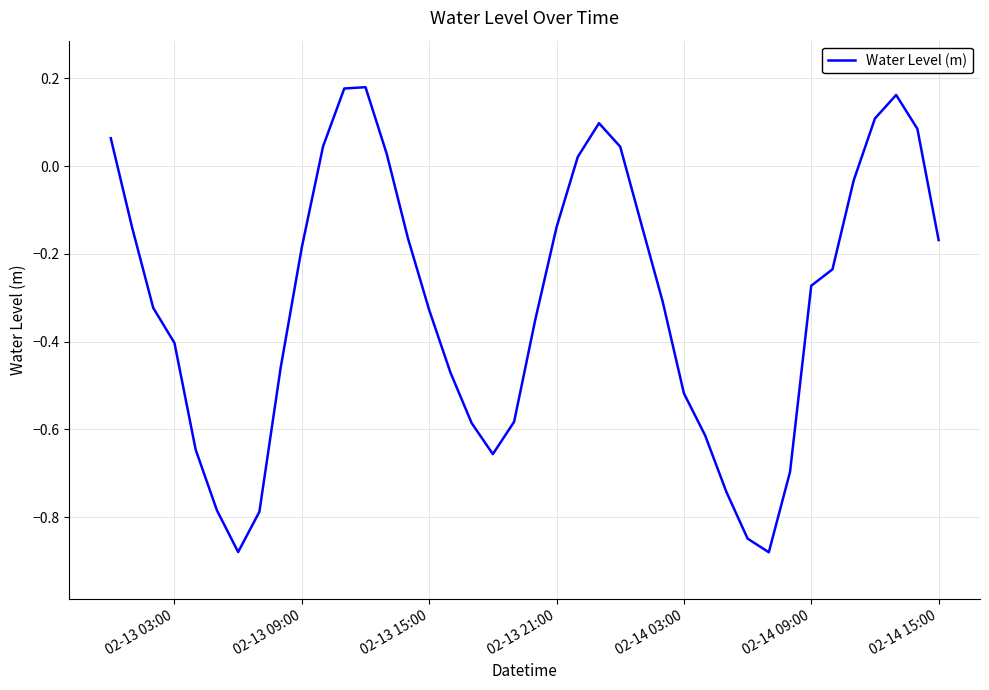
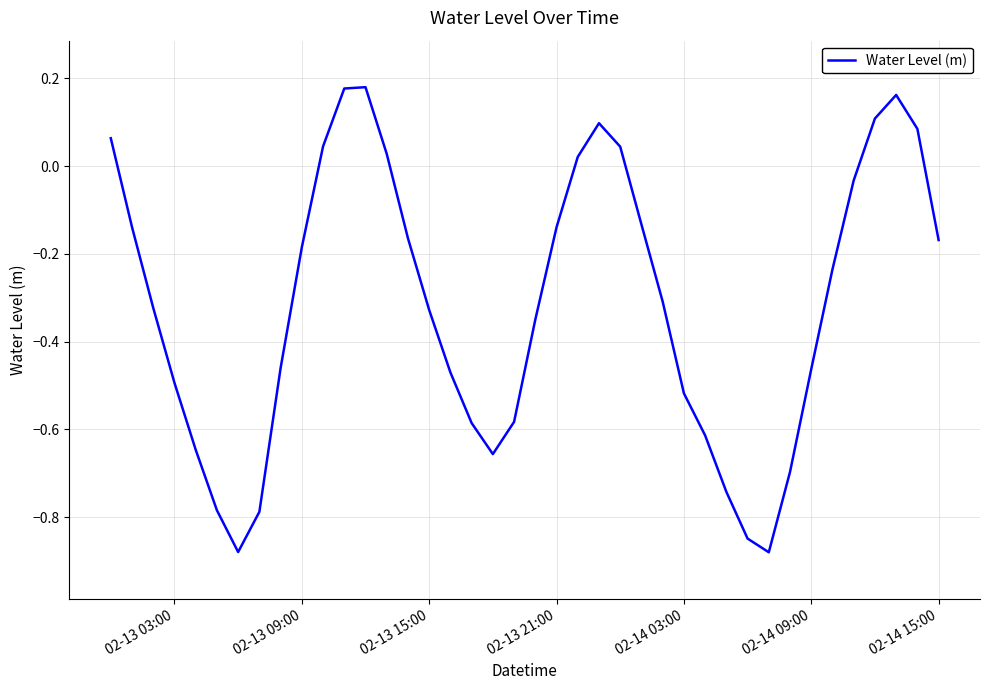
02-13 03:00: -0.40 -> -0.49
02-14 09:00: -0.27 -> -0.46
